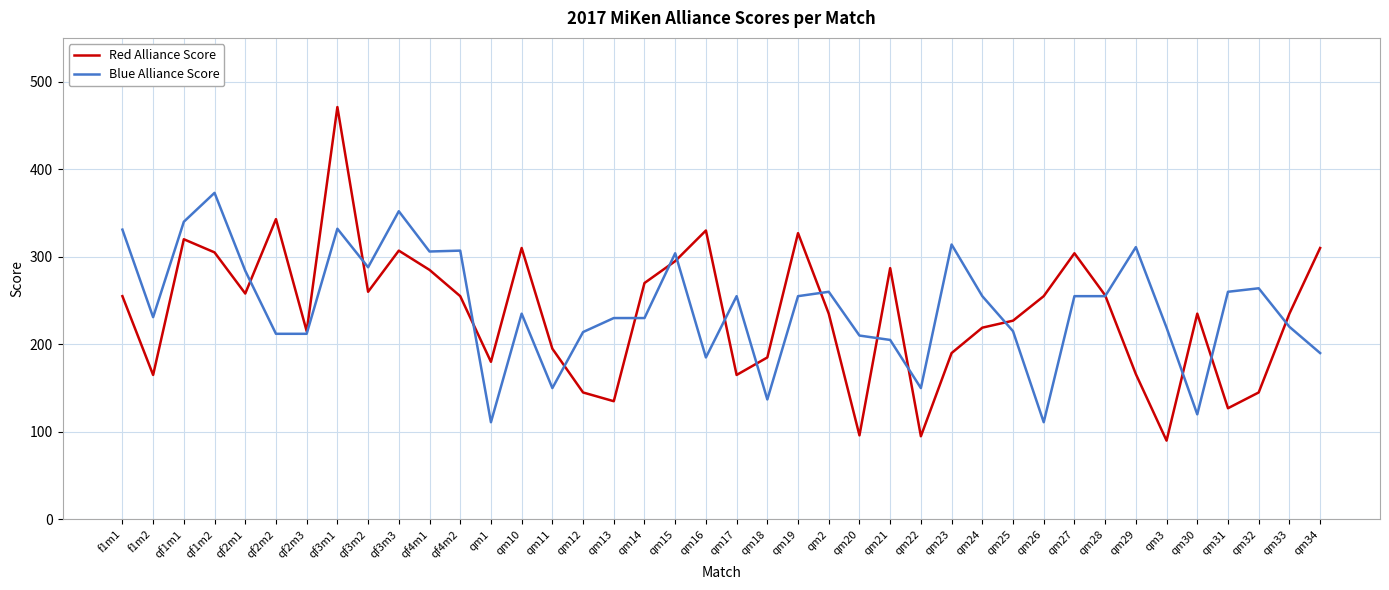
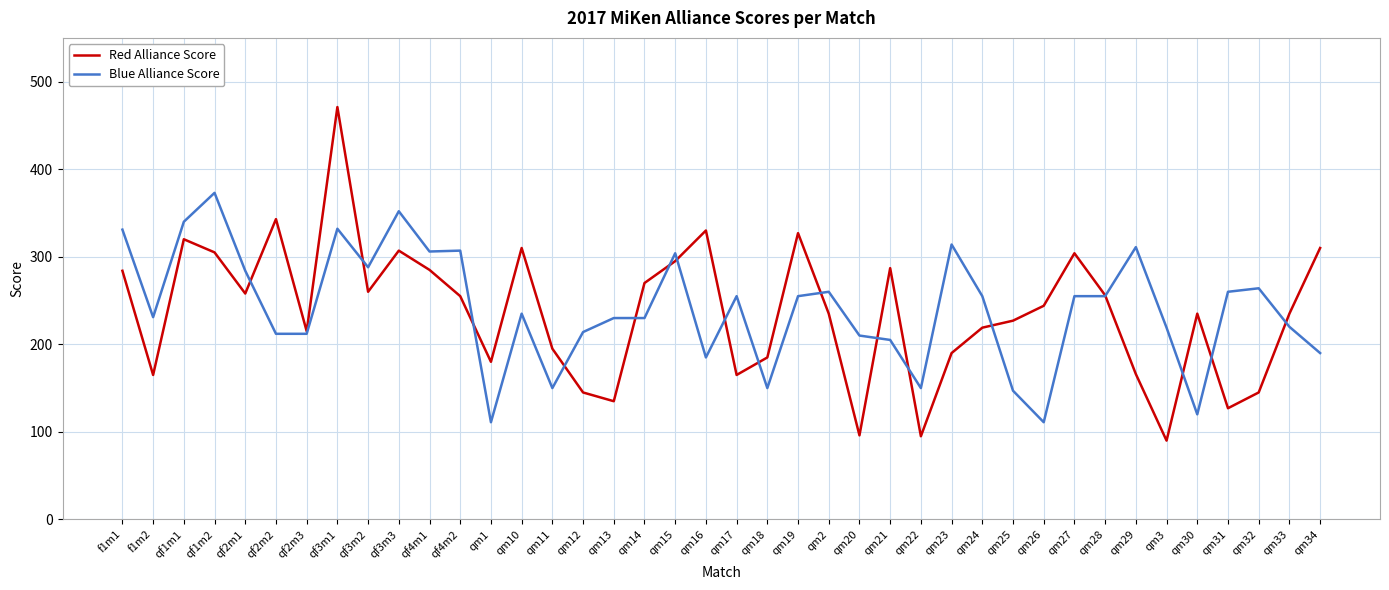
Red Alliance Score, f1m1: 260 -> 280
Blue Alliance Score, qm18: 140 -> 150
Blue Alliance Score, qm25: 220 -> 150
Red Alliance Score, qm26: 260 -> 240
